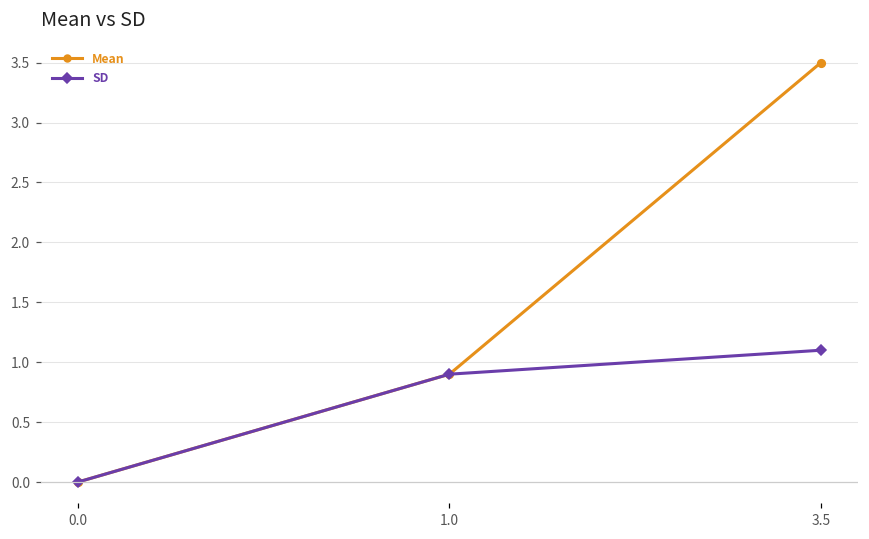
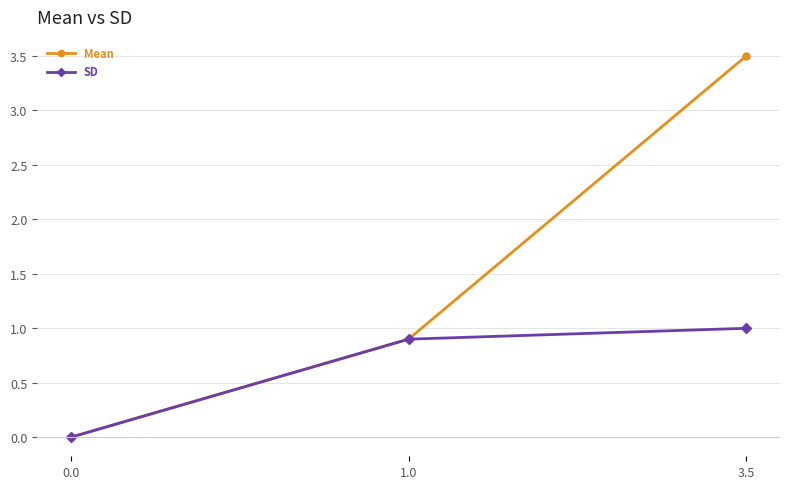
SD, 3.5: 1.1 -> 1.0
